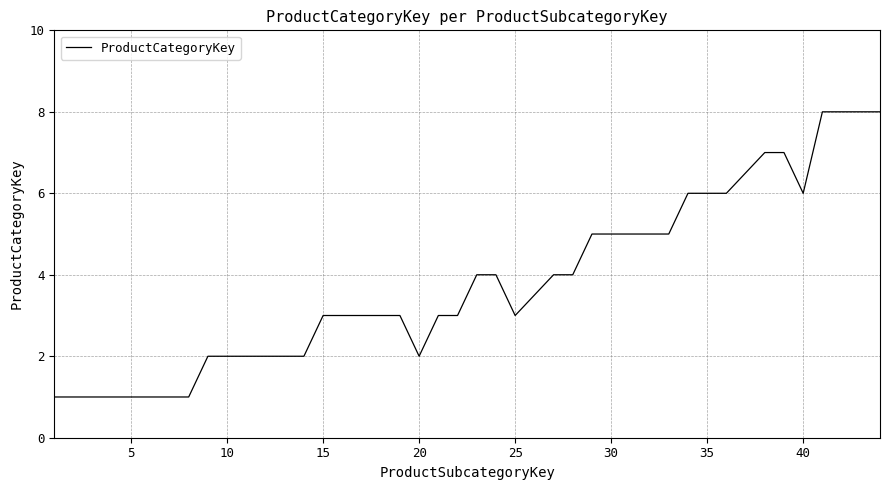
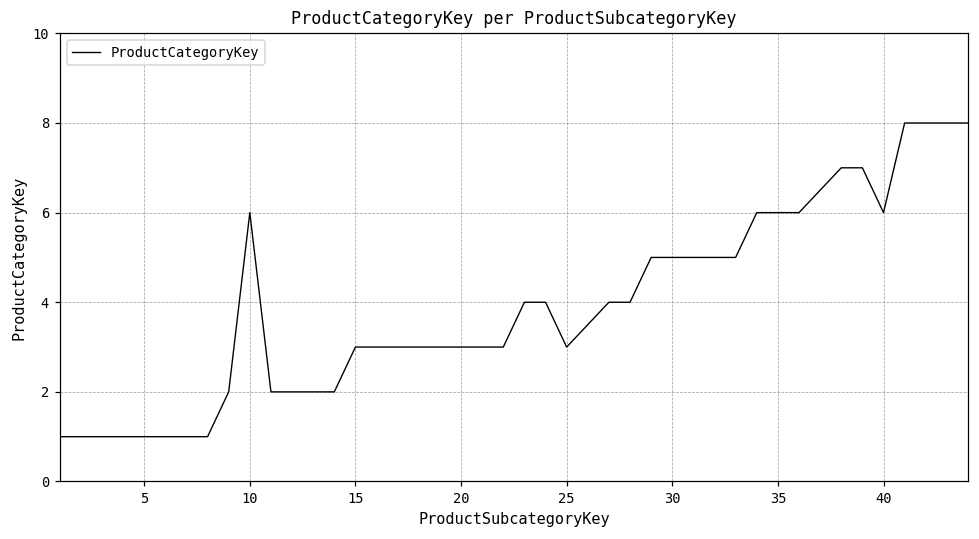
10: 2 -> 6
20: 2 -> 3
